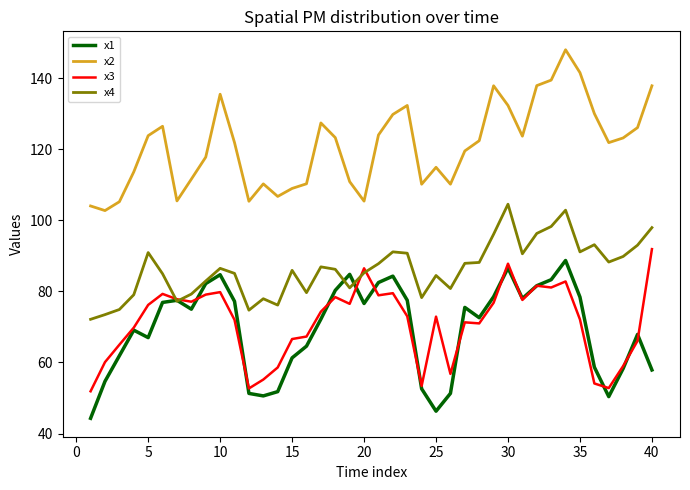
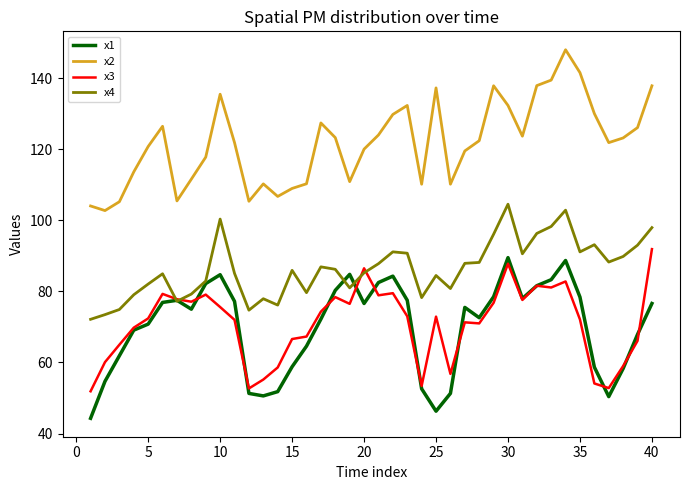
x1, 5: 67 -> 71
x2, 5: 124 -> 121
x3, 5: 76 -> 72
x4, 5: 91 -> 82
x3, 10: 80 -> 76
x4, 10: 86 -> 100
x1, 15: 61 -> 59
x2, 20: 105 -> 120
x2, 25: 115 -> 137
x1, 30: 87 -> 90
x1, 40: 58 -> 77
